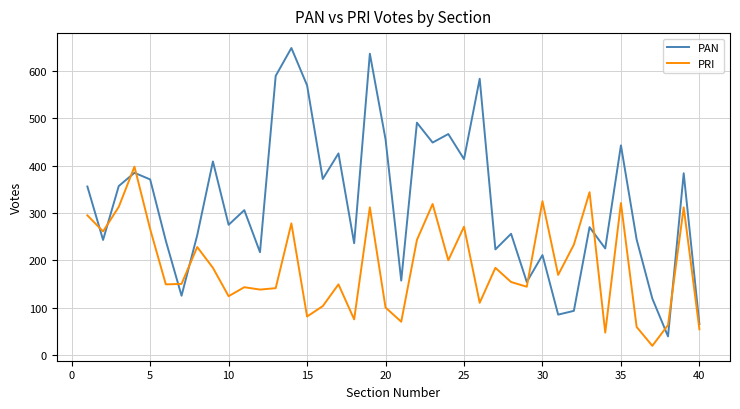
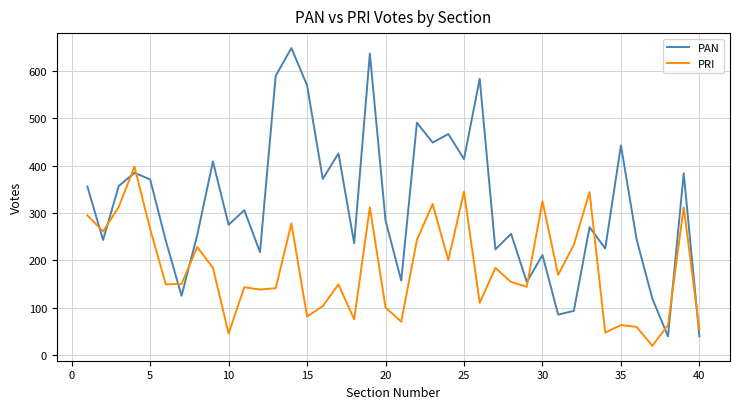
PRI, 10: 120 -> 50
PAN, 20: 460 -> 280
PRI, 25: 270 -> 350
PRI, 35: 320 -> 60
PAN, 40: 70 -> 40
